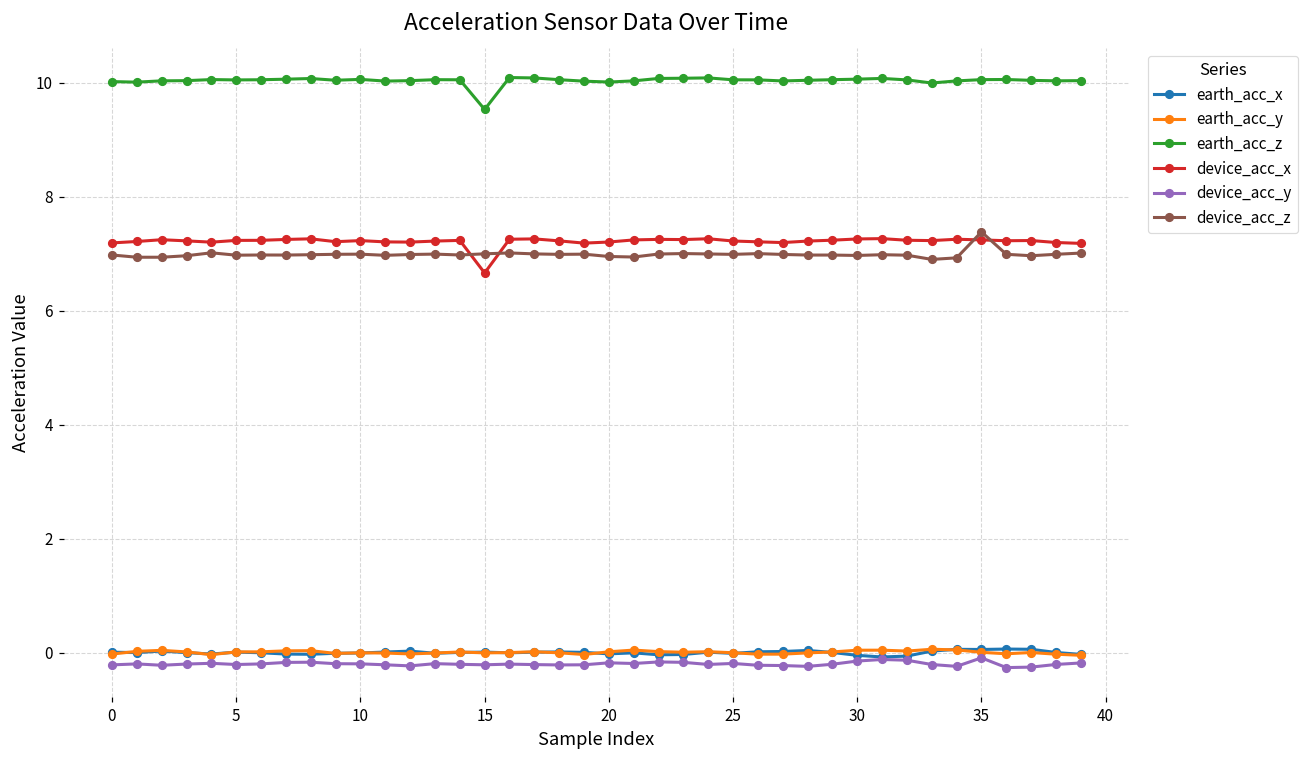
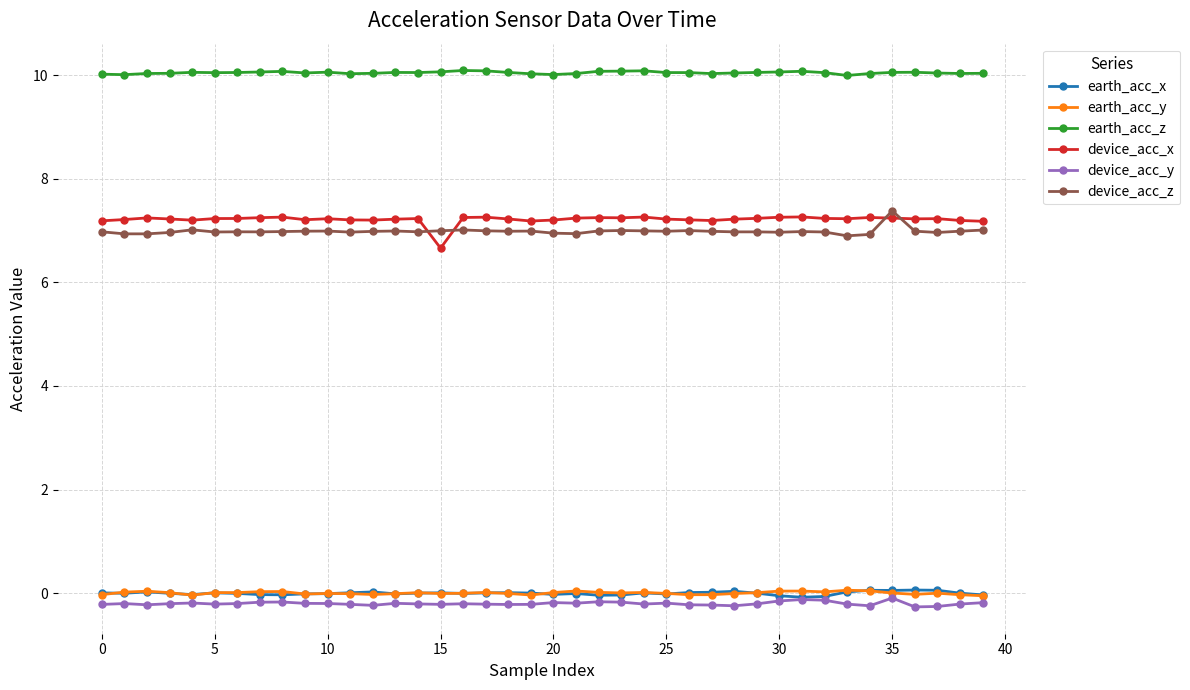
earth_acc_z, 15: 9.5 -> 10.1
